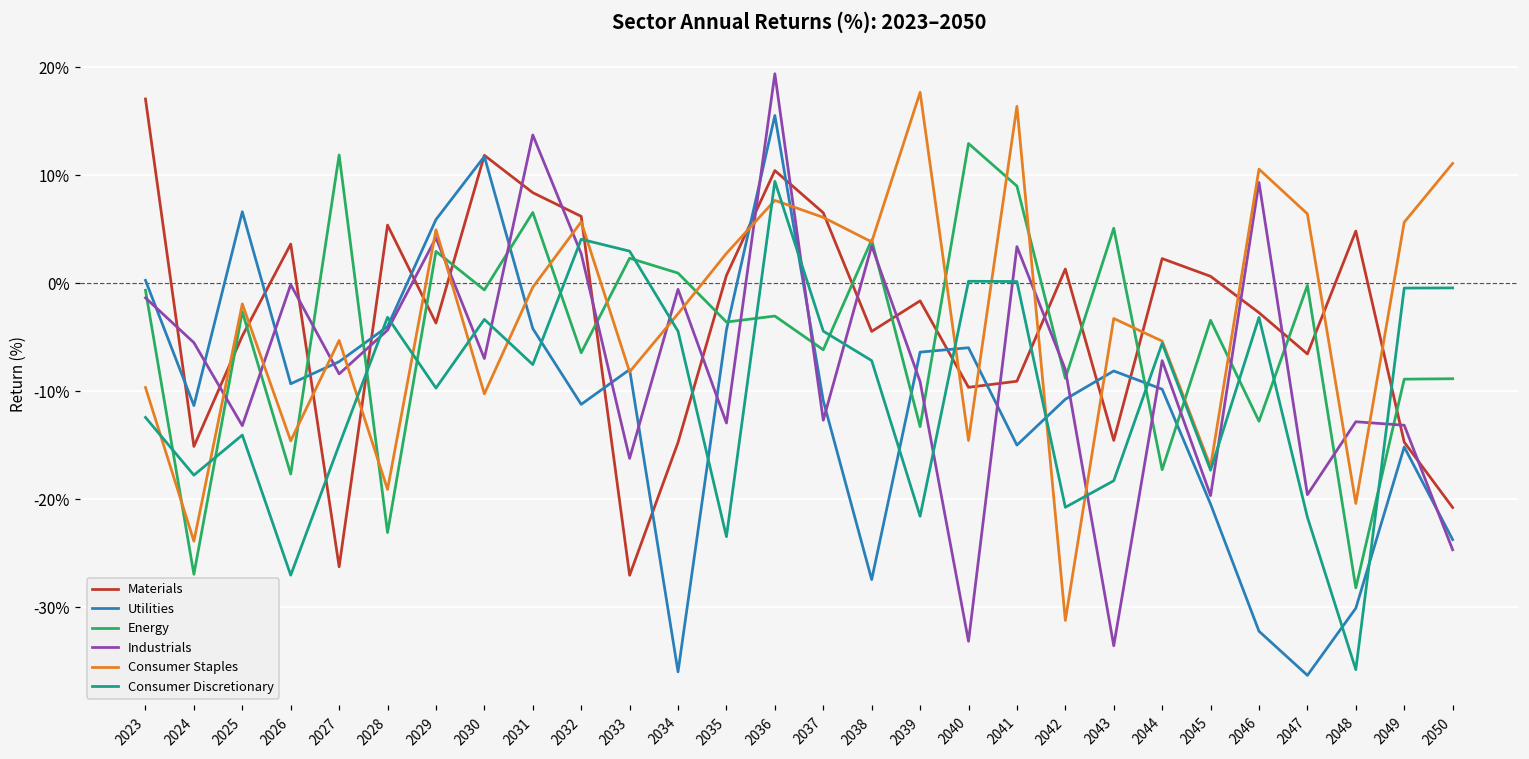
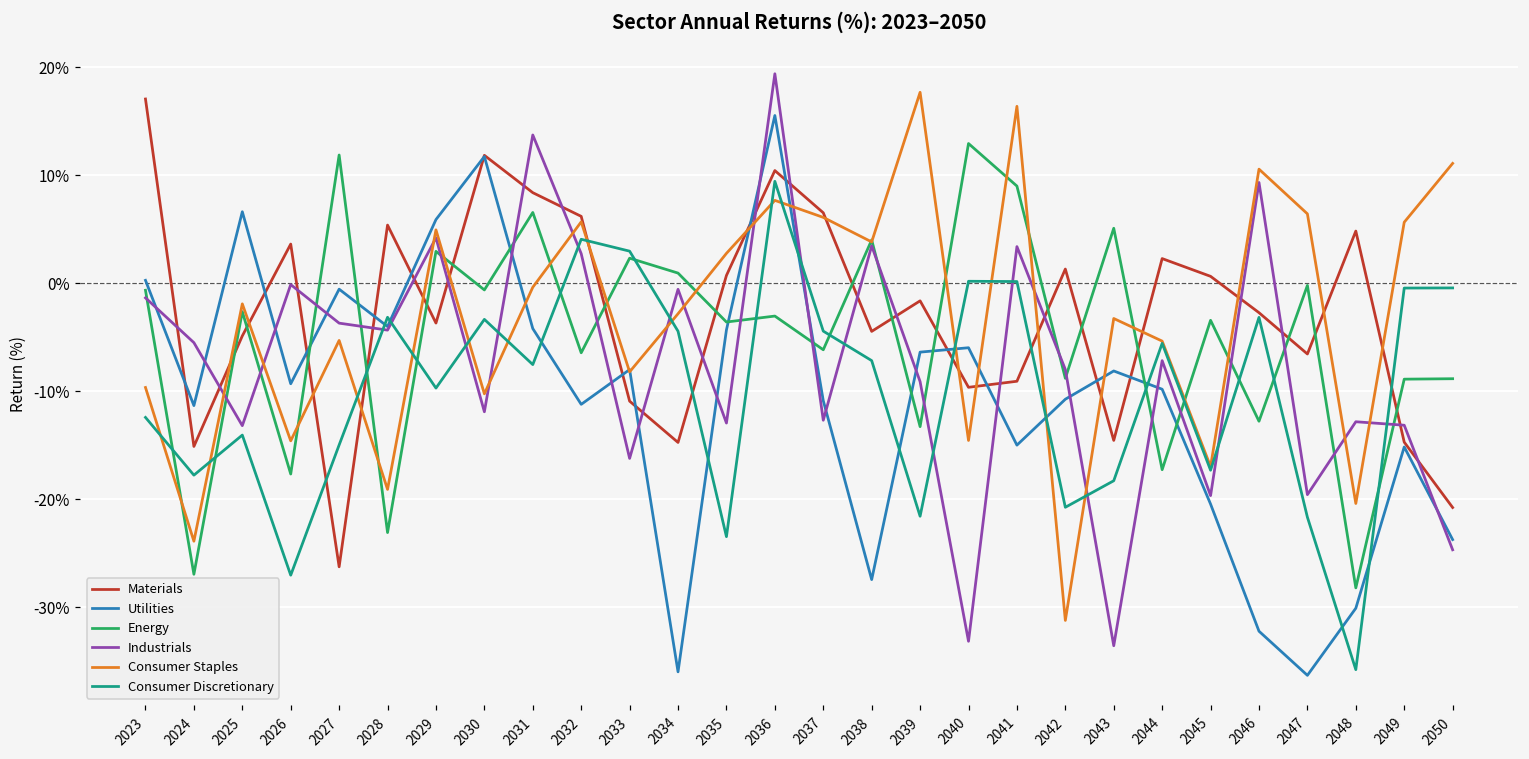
Utilities, 2027: -7% -> -1%
Industrials, 2027: -8% -> -4%
Industrials, 2030: -7% -> -12%
Materials, 2033: -27% -> -11%
